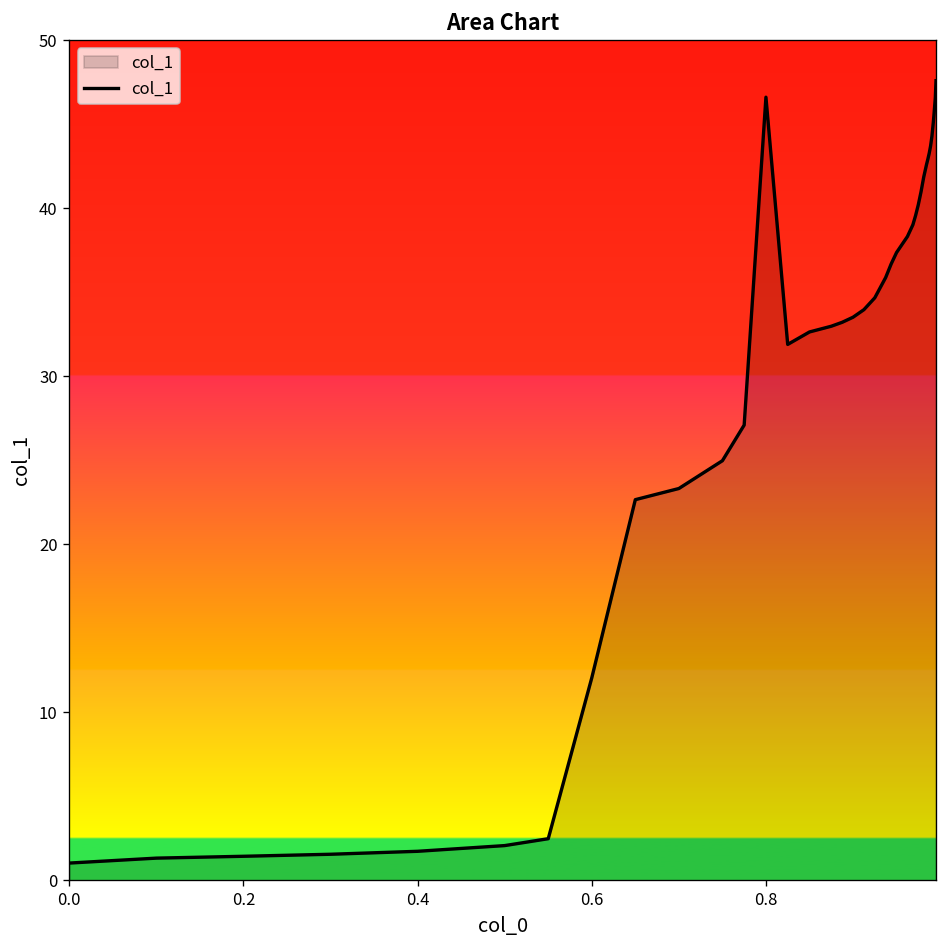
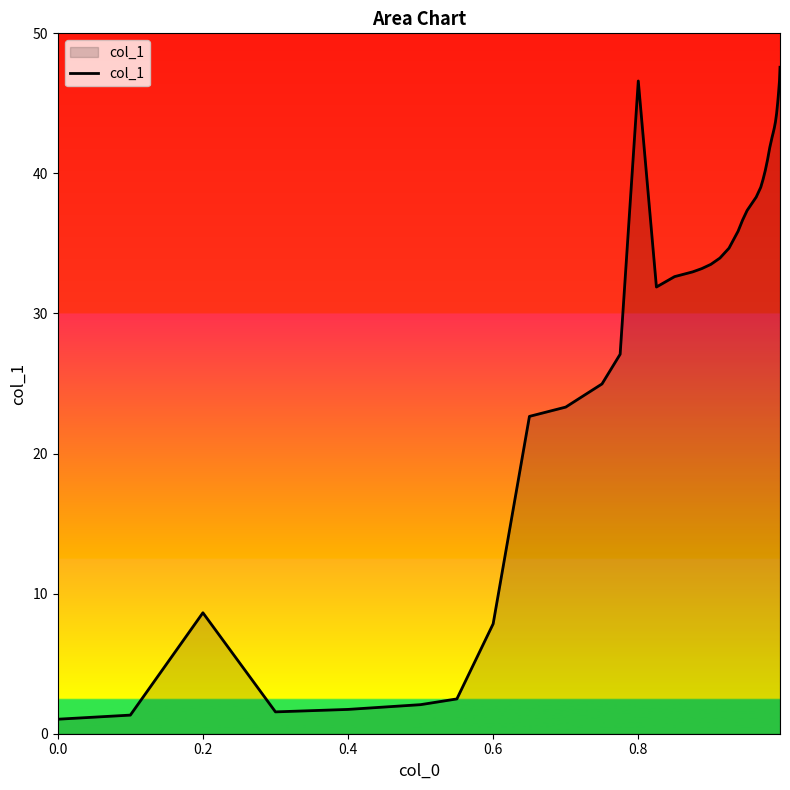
0.2: 1.4 -> 8.6
0.6: 12.1 -> 7.8
